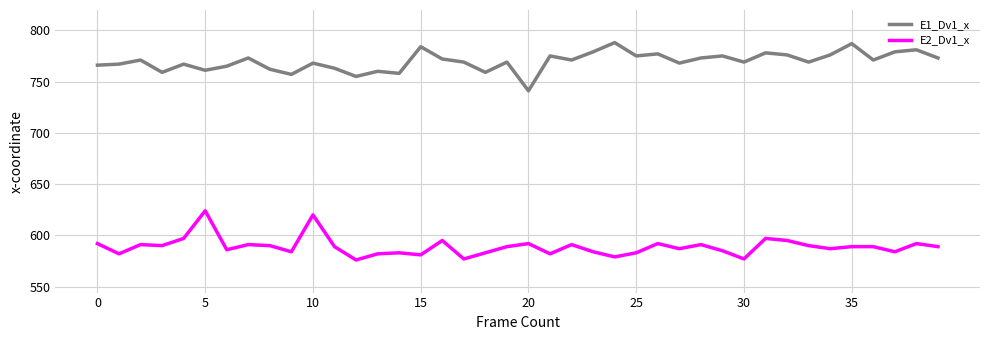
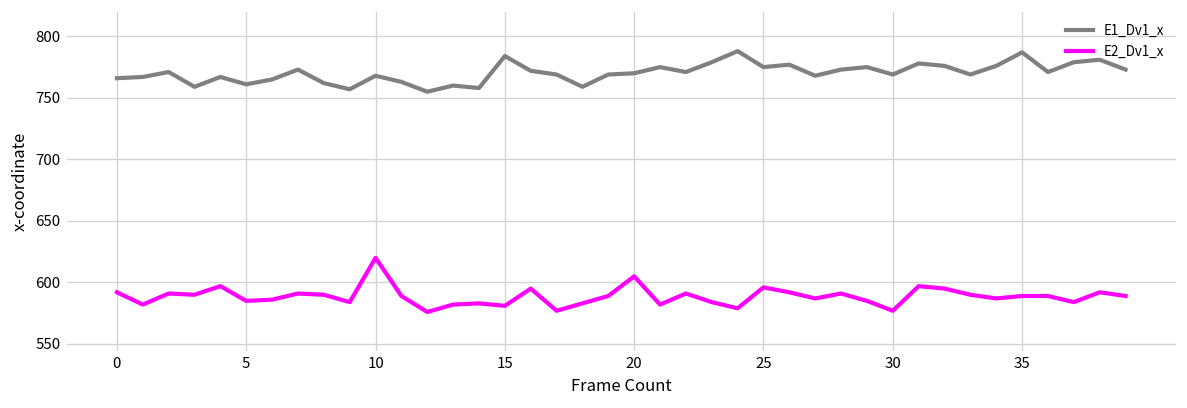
E2_Dv1_x, 5: 624 -> 585
E1_Dv1_x, 20: 741 -> 770
E2_Dv1_x, 20: 592 -> 605
E2_Dv1_x, 25: 583 -> 596
